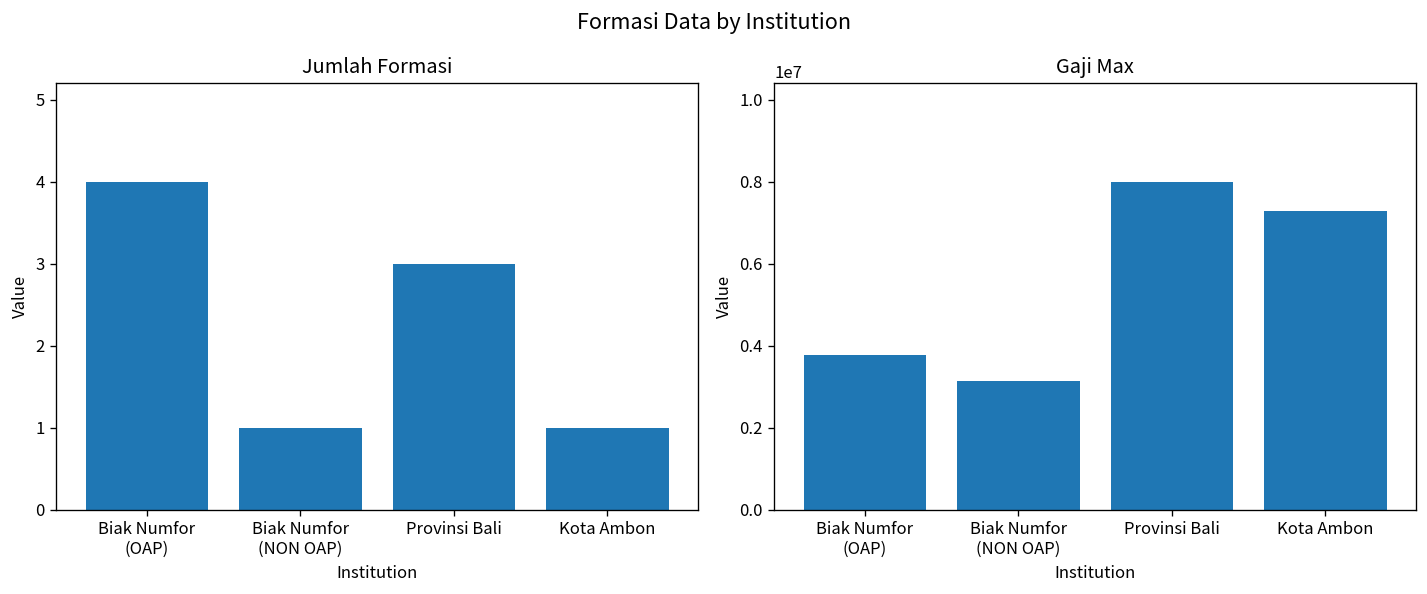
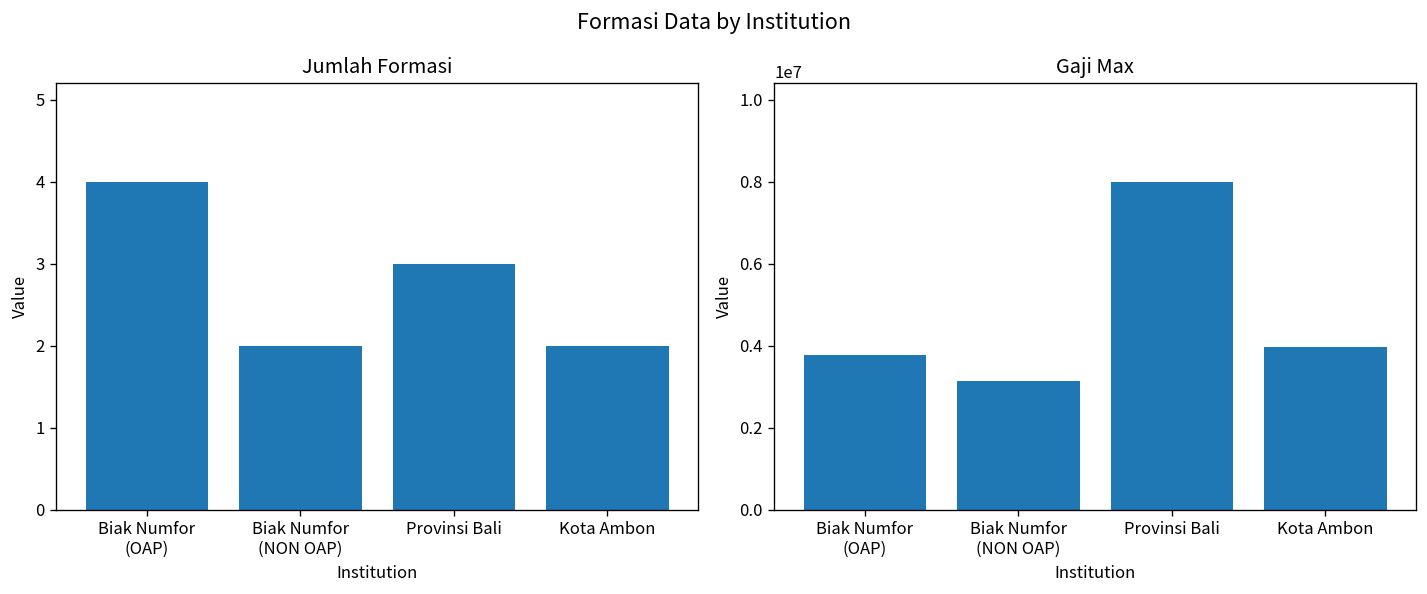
Jumlah Formasi, Biak Numfor (NON OAP): 1 -> 2
Jumlah Formasi, Kota Ambon: 1 -> 2
Gaji Max, Kota Ambon: 7300000 -> 4000000
